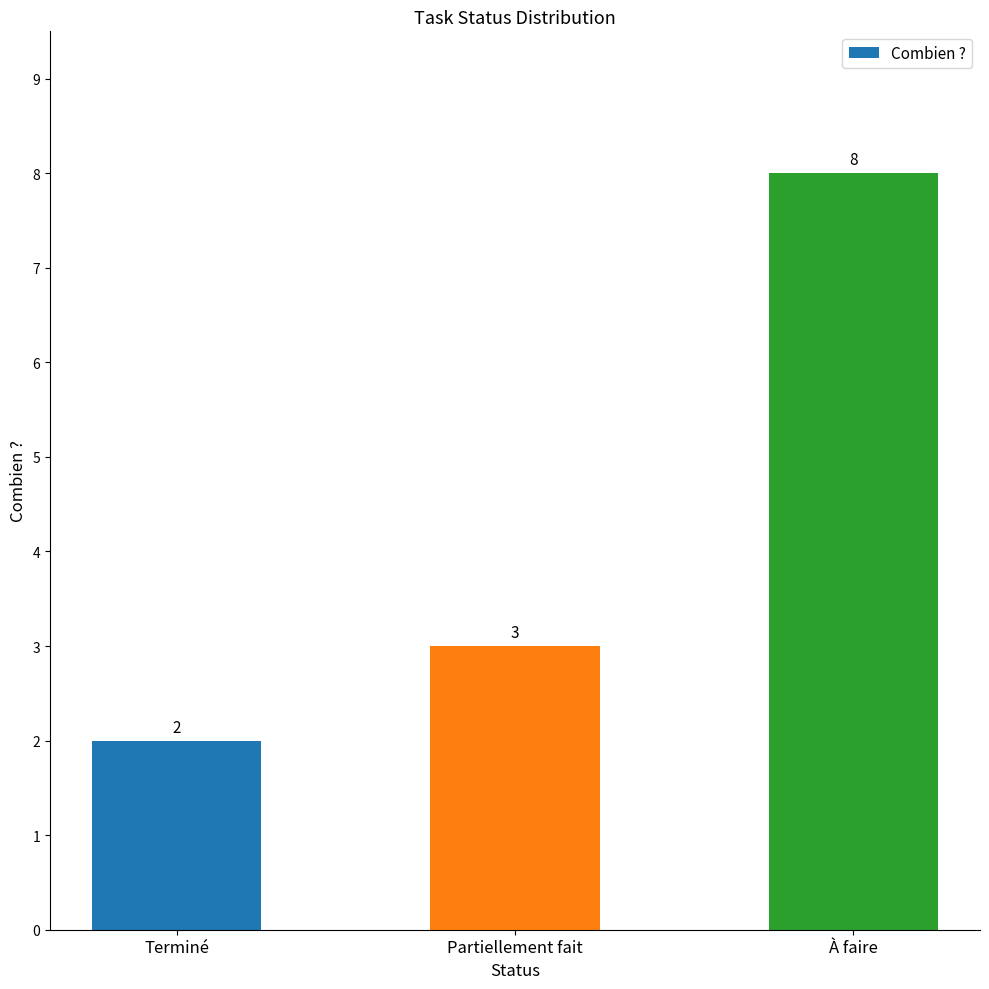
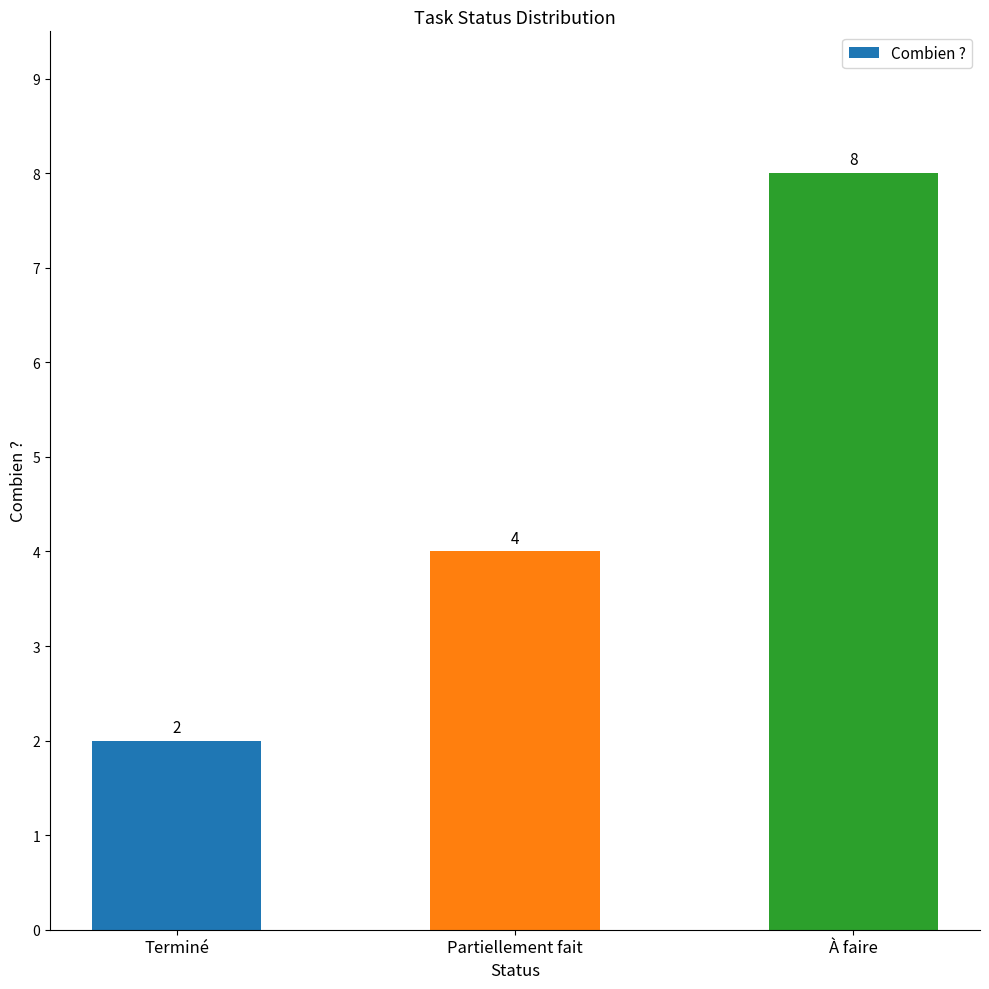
Partiellement fait: 3 -> 4
